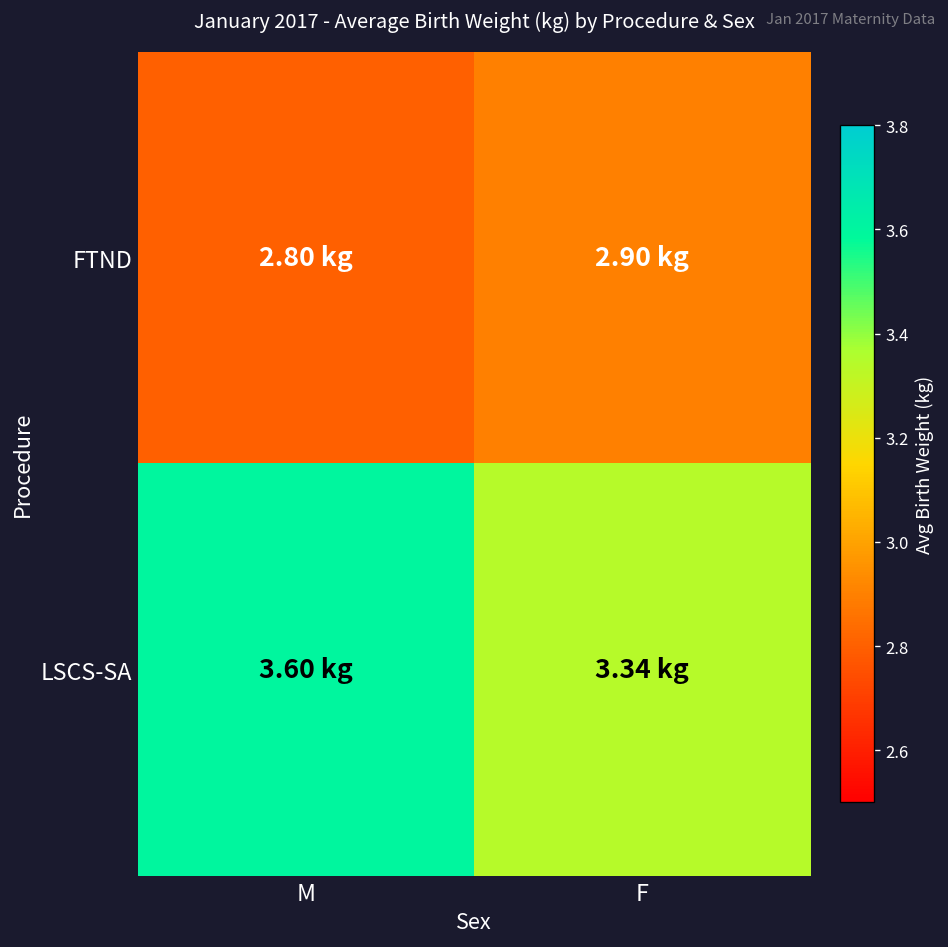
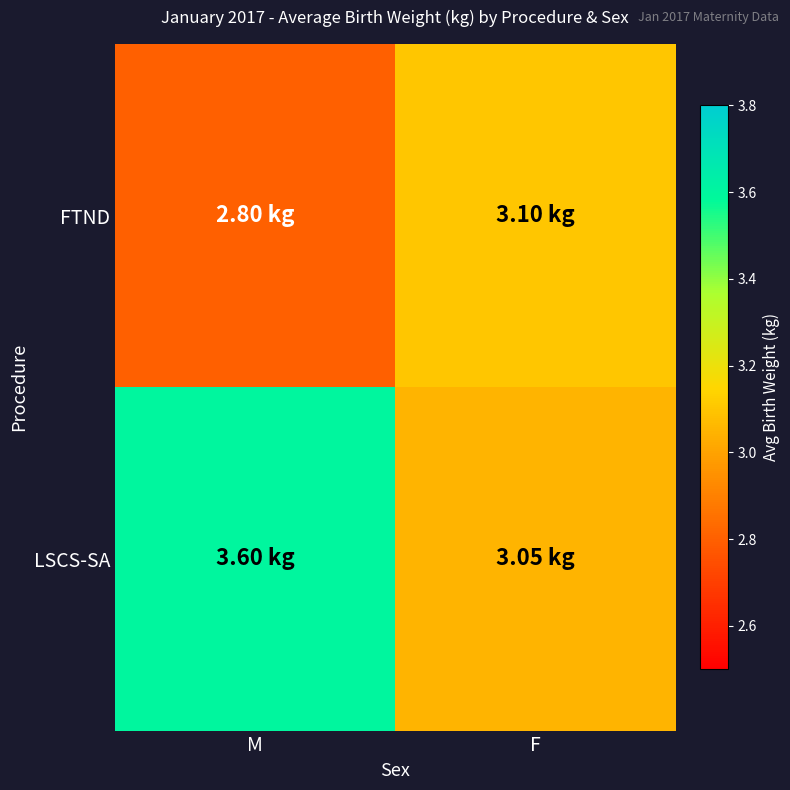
FTND, F: 2.90 -> 3.10
LSCS-SA, F: 3.34 -> 3.05
